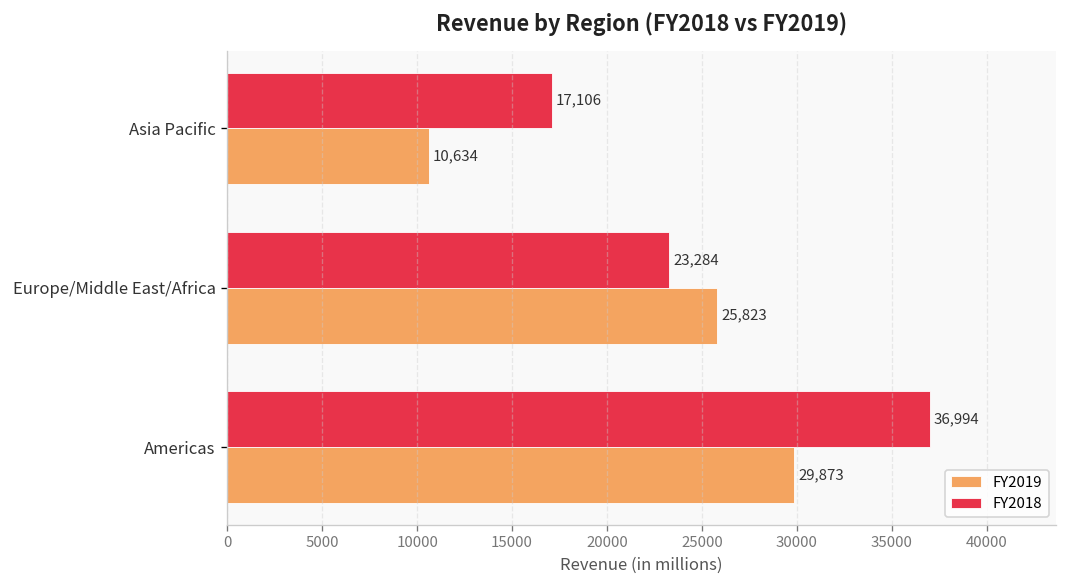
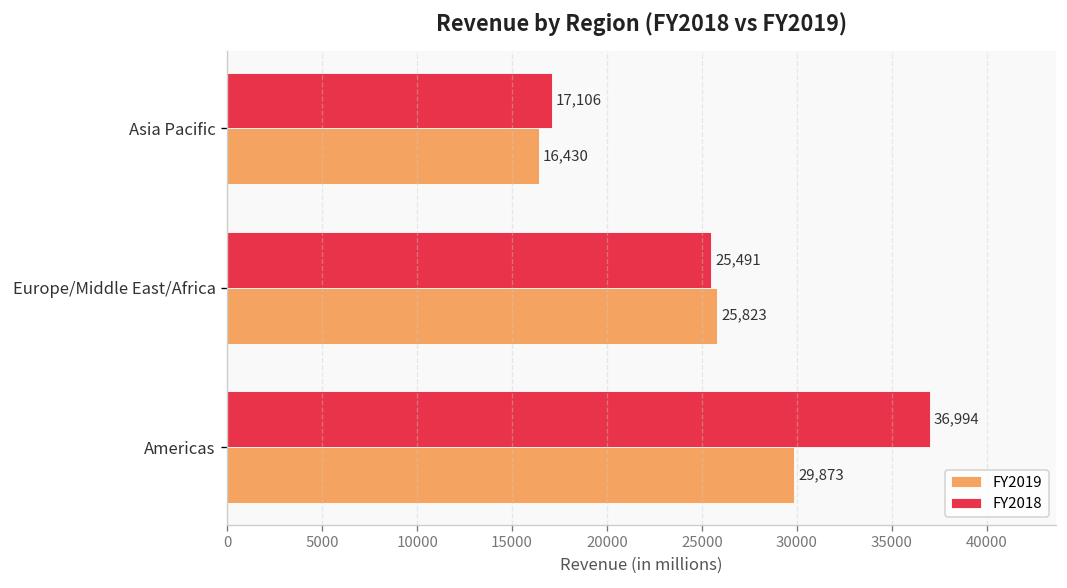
FY2019, Asia Pacific: 10,634 -> 16,430
FY2018, Europe/Middle East/Africa: 23,284 -> 25,491
